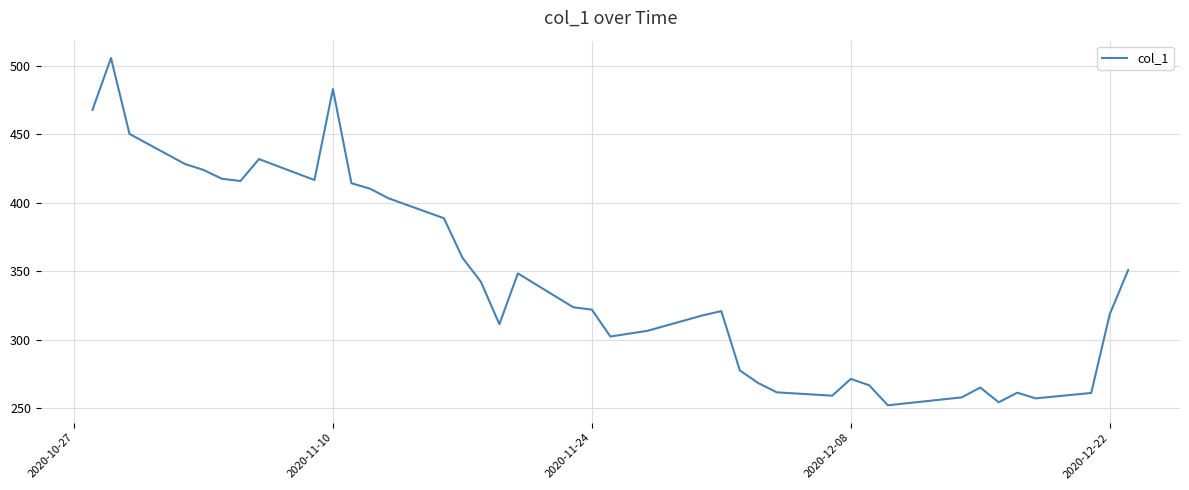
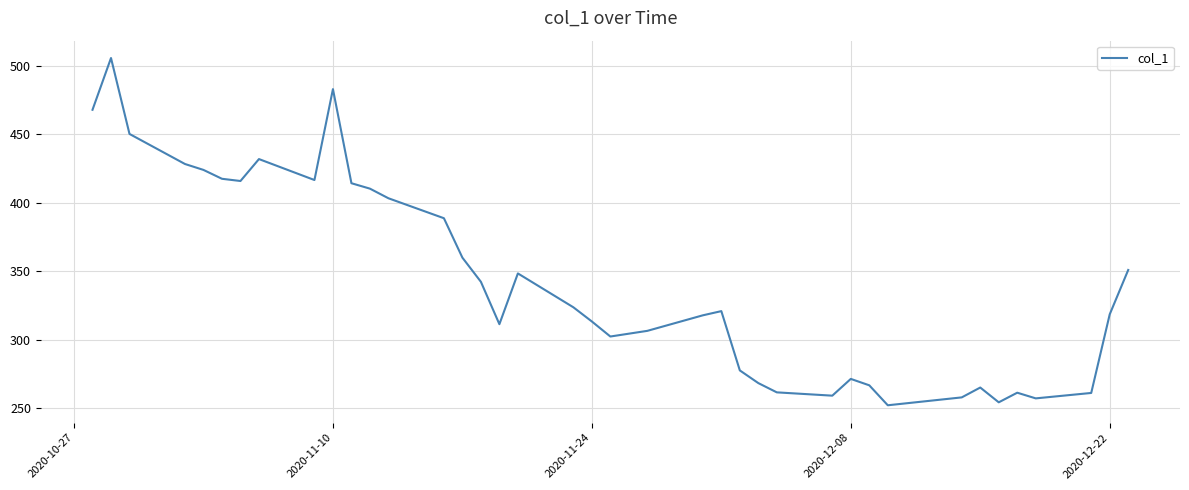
2020-11-24: 322 -> 313
